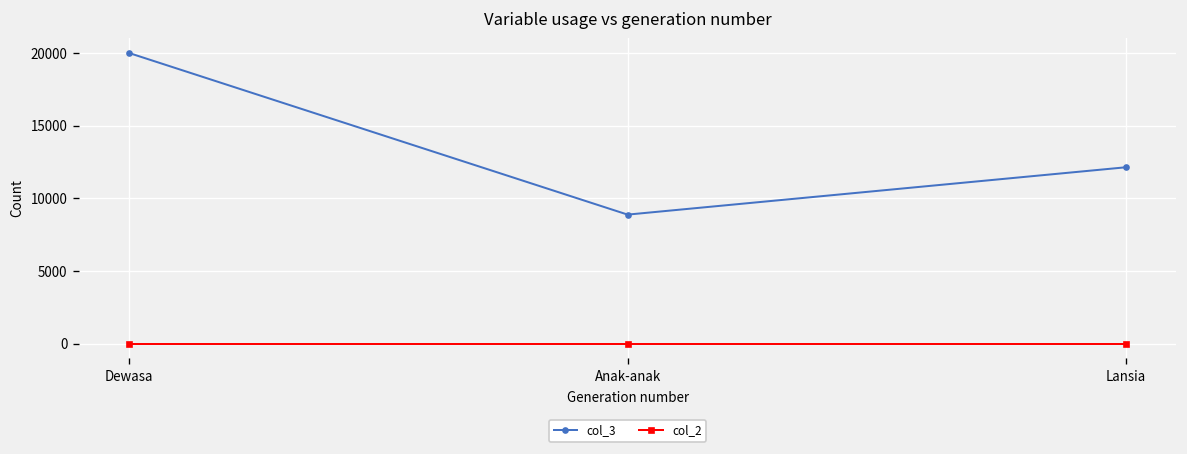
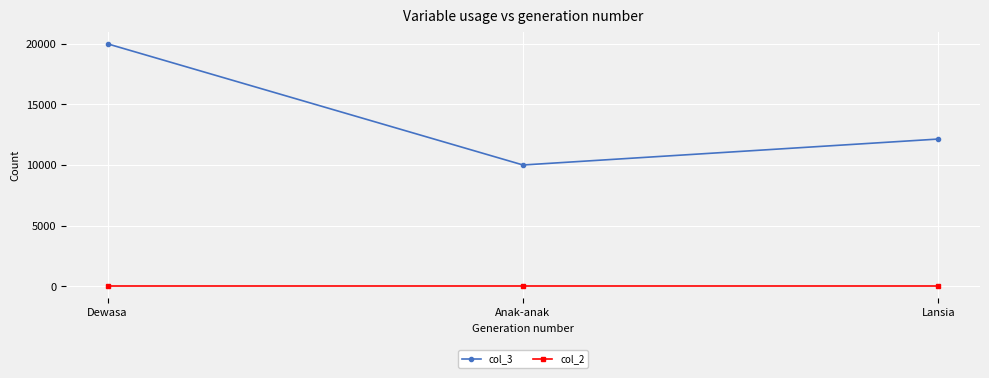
col_3, Anak-anak: 8900 -> 10000
